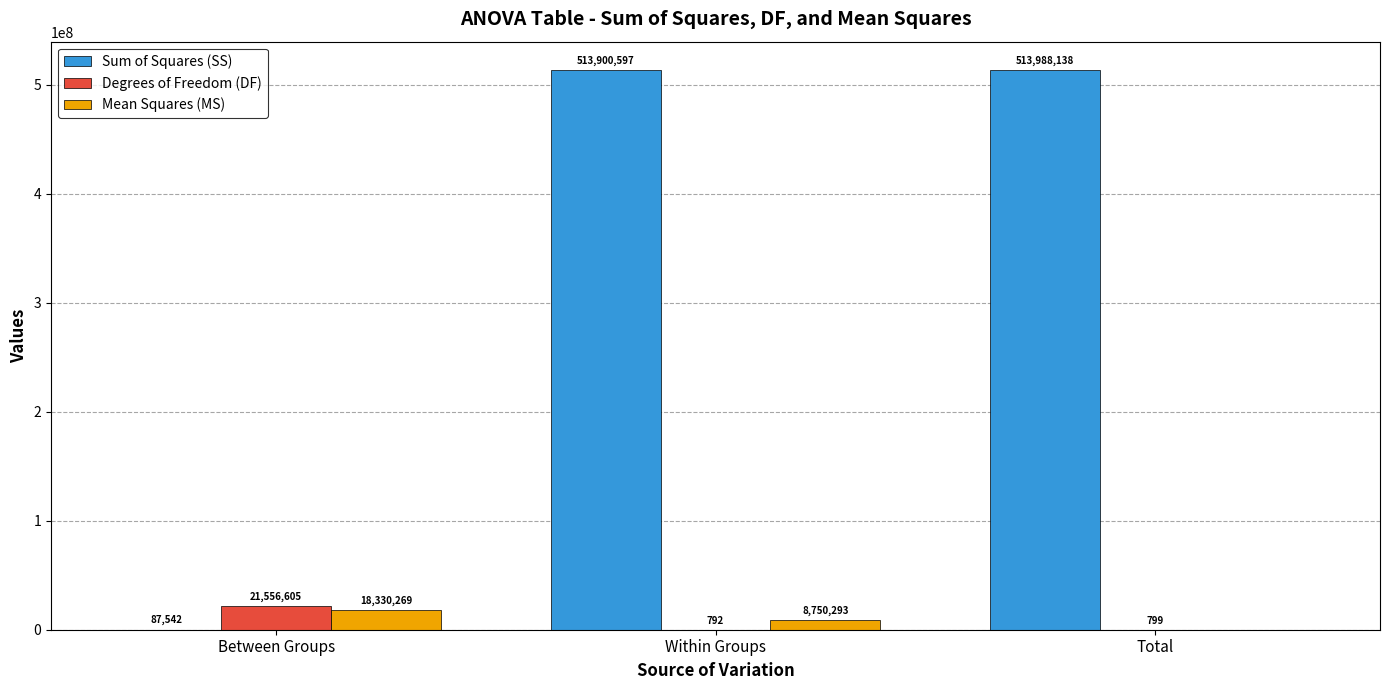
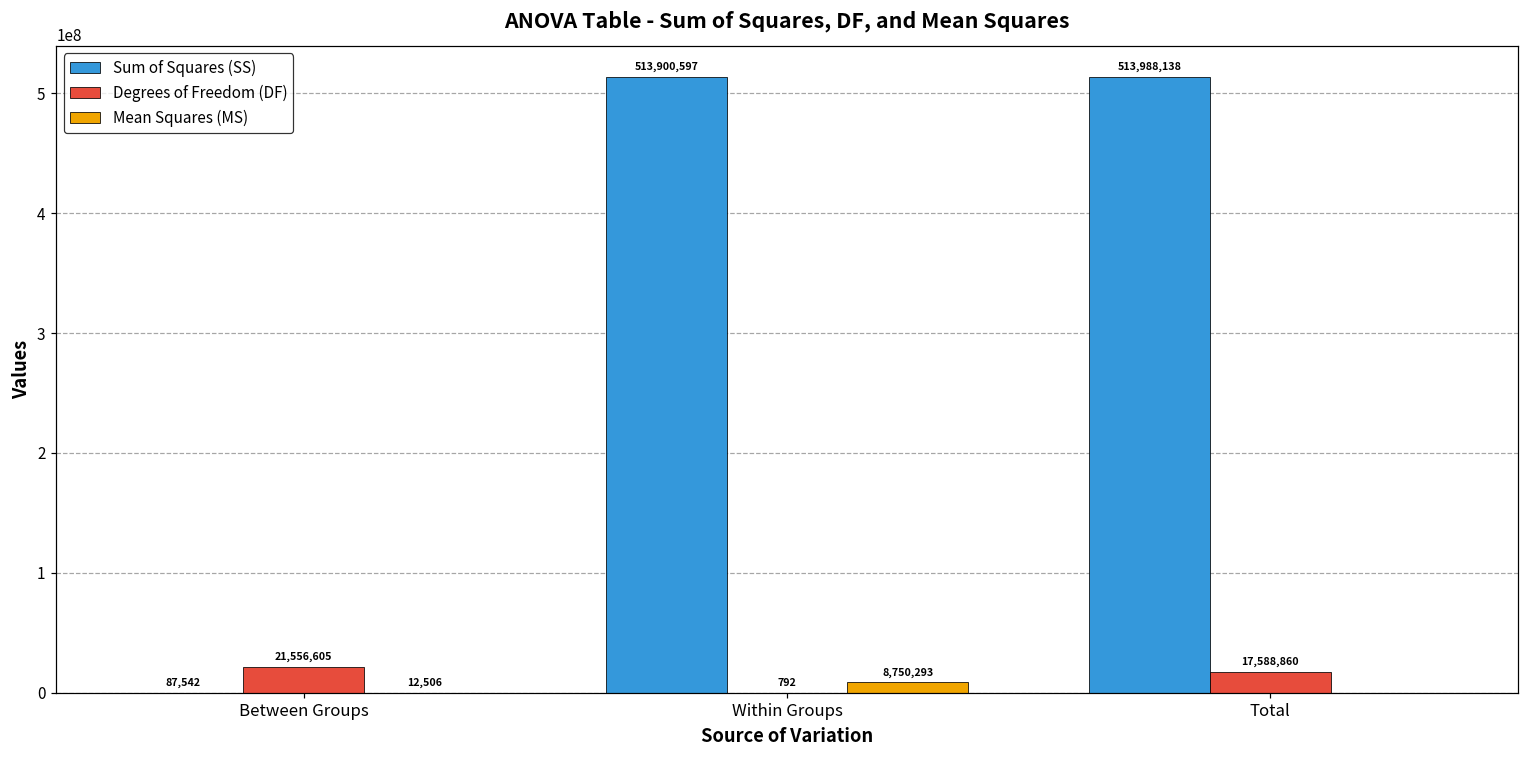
Mean Squares (MS), Between Groups: 18,330,269 -> 12,506
Degrees of Freedom (DF), Total: 799 -> 17,588,860
